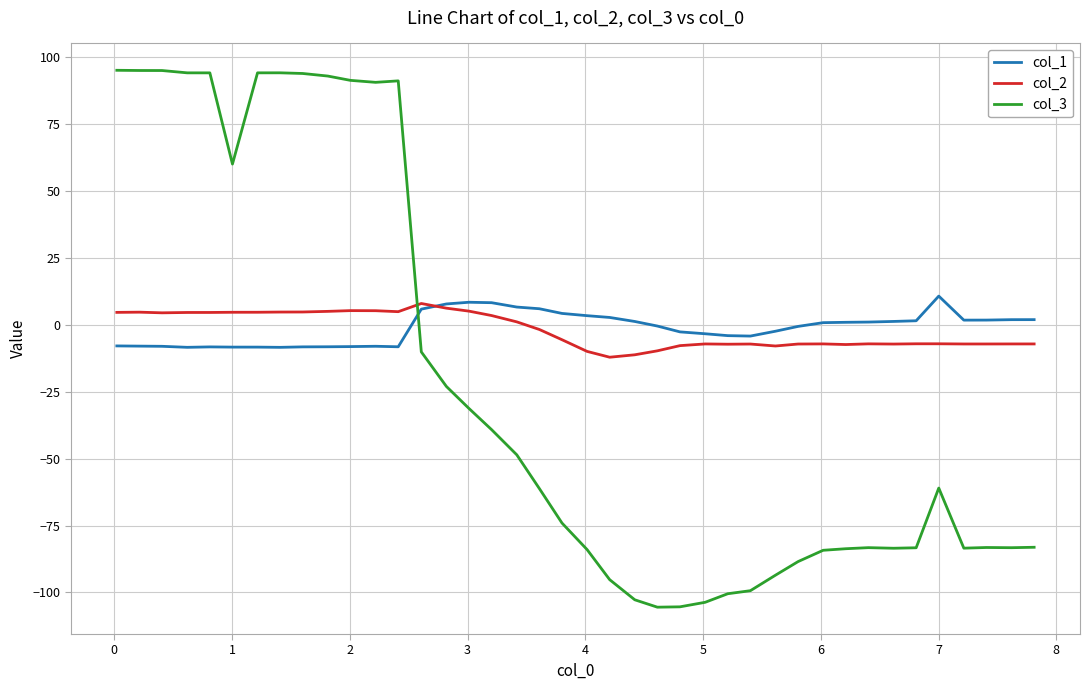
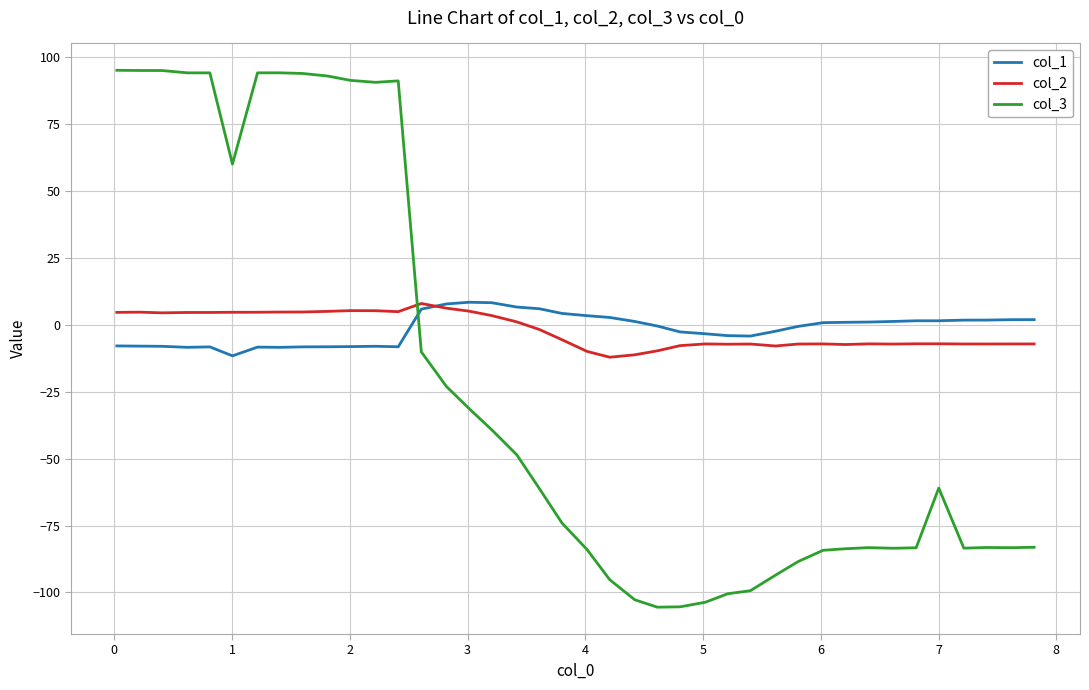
col_1, 1: -8 -> -12
col_1, 7: 11 -> 2
